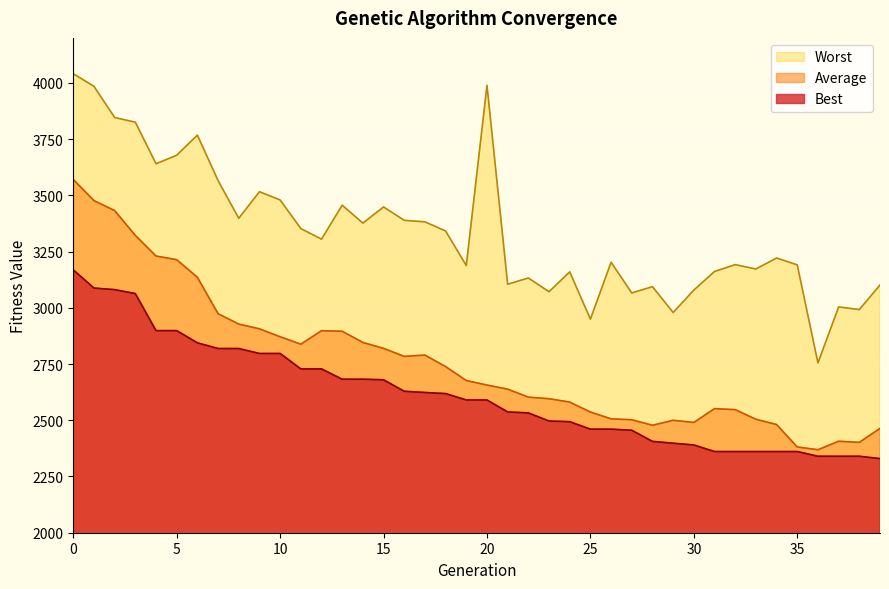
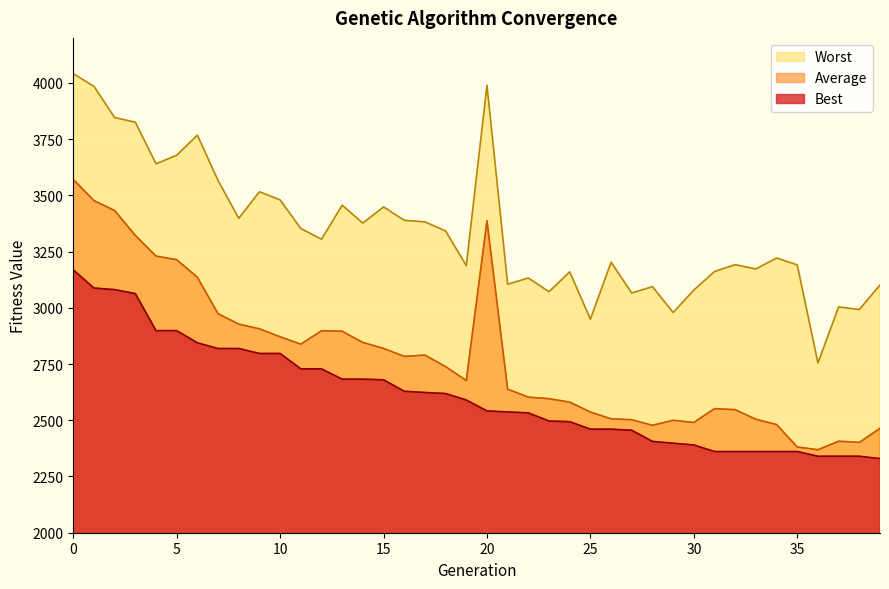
Average, 20: 2660 -> 3390
Best, 20: 2590 -> 2540
